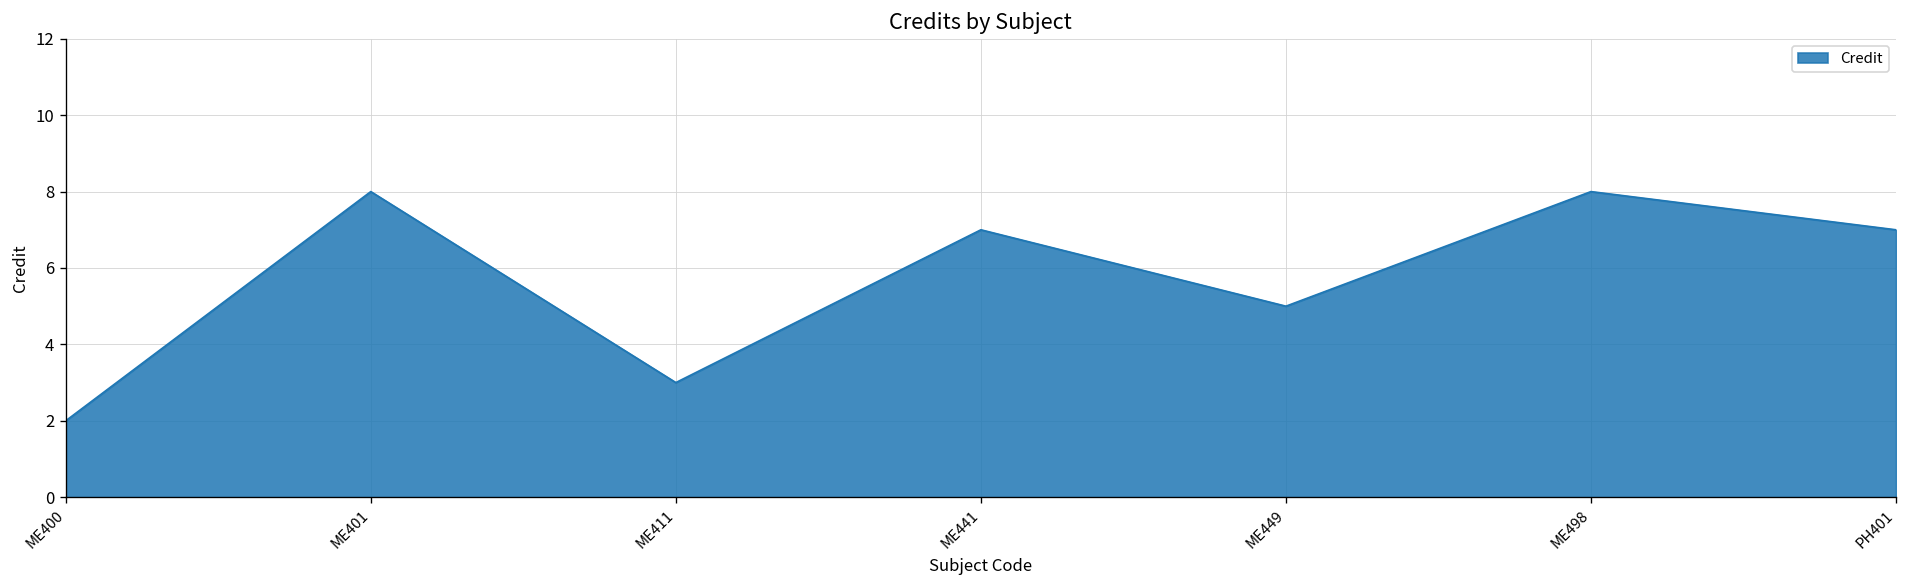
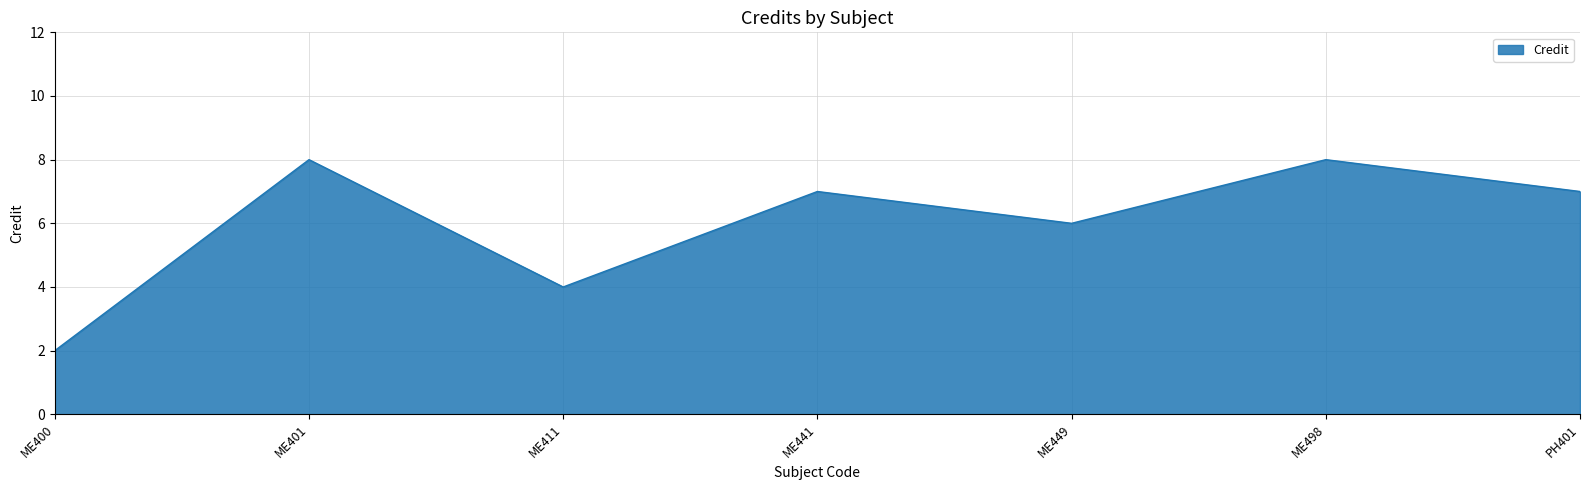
ME411: 3 -> 4
ME449: 5 -> 6
